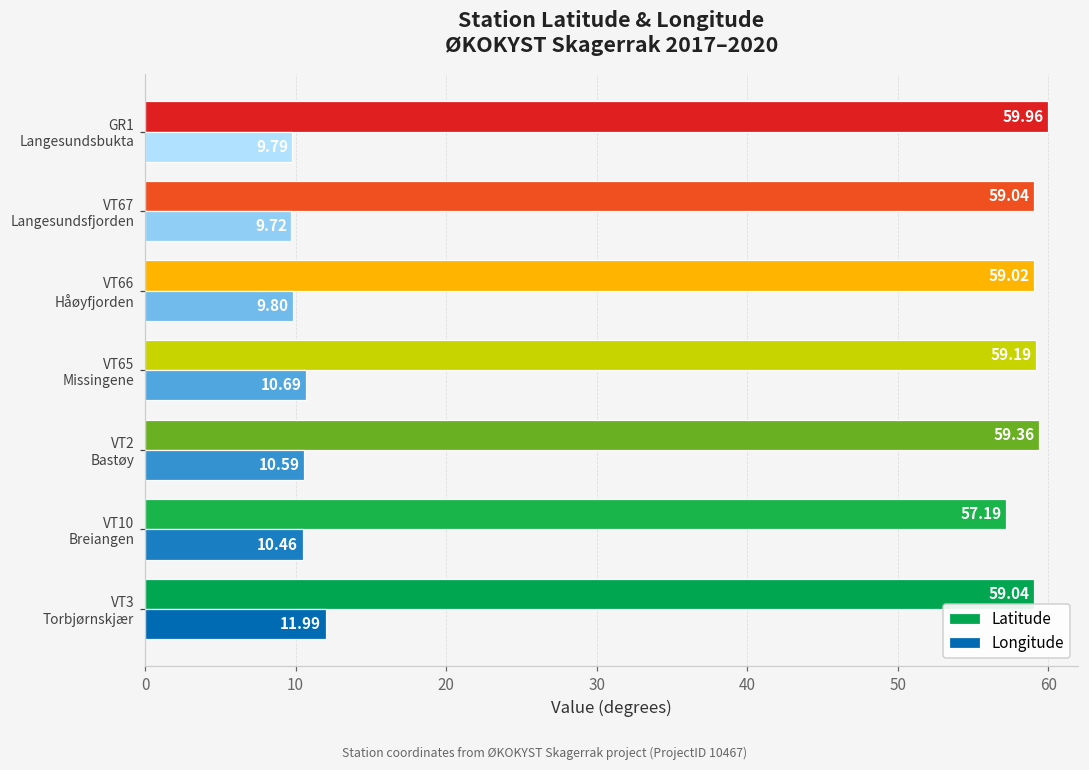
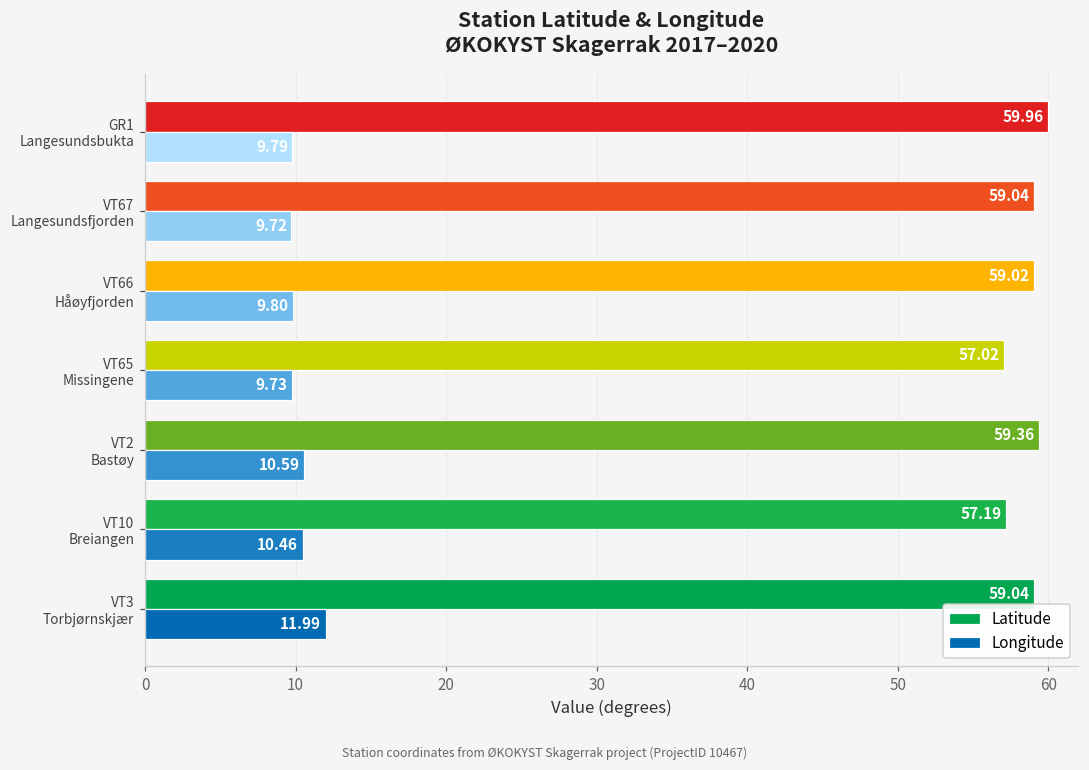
Latitude, VT65 Missingene: 59.19 -> 57.02
Longitude, VT65 Missingene: 10.69 -> 9.73
